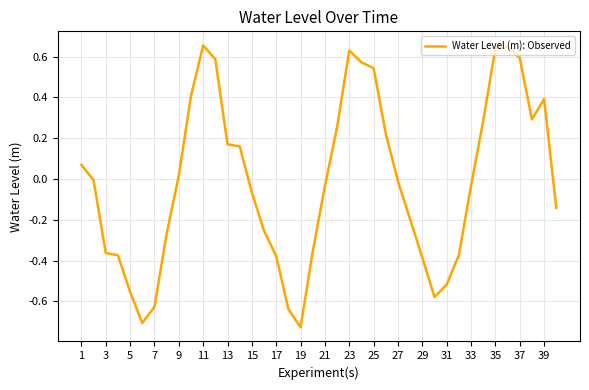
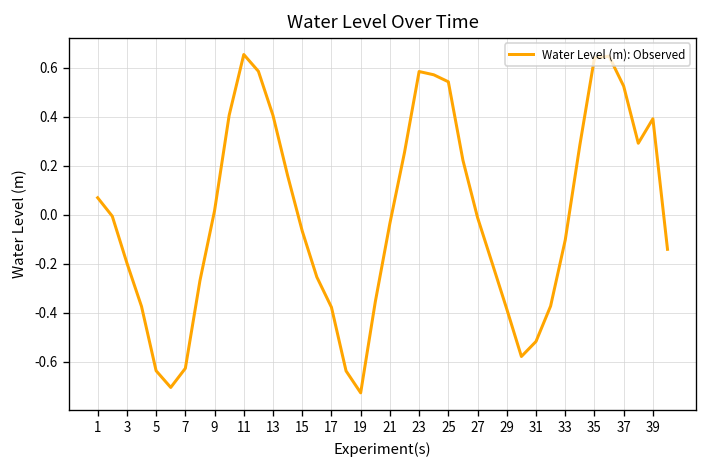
3: -0.36 -> -0.20
5: -0.55 -> -0.64
13: 0.17 -> 0.41
23: 0.63 -> 0.59
33: -0.03 -> -0.10
37: 0.59 -> 0.53
